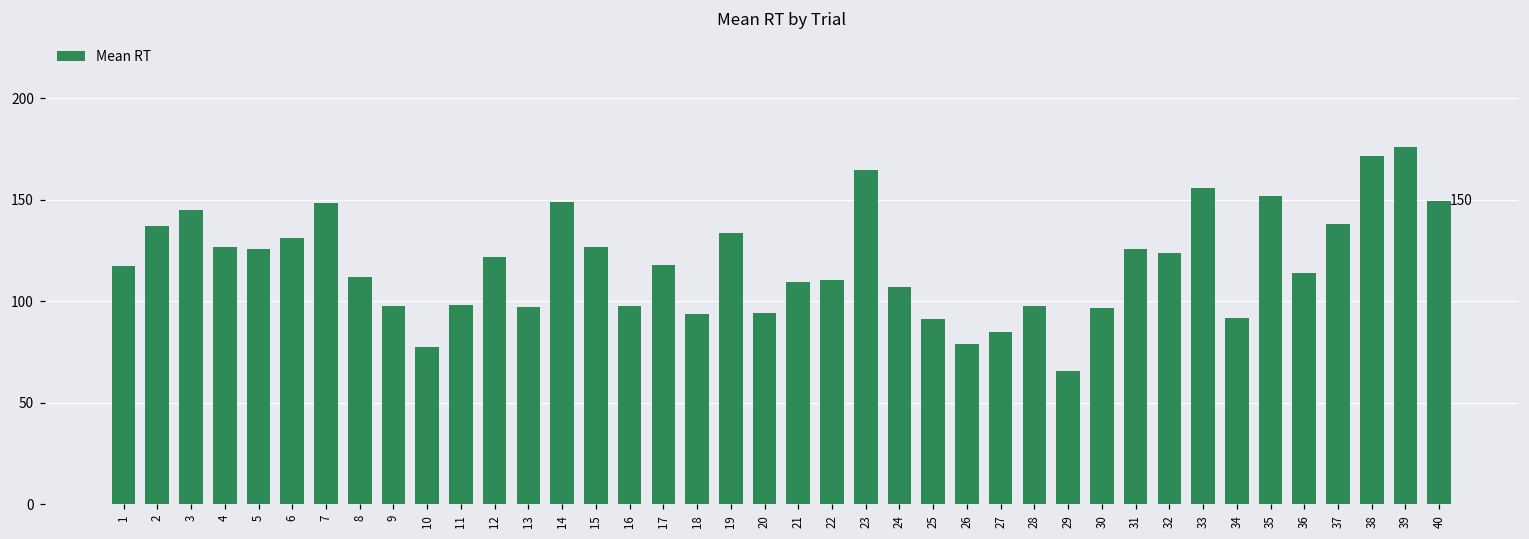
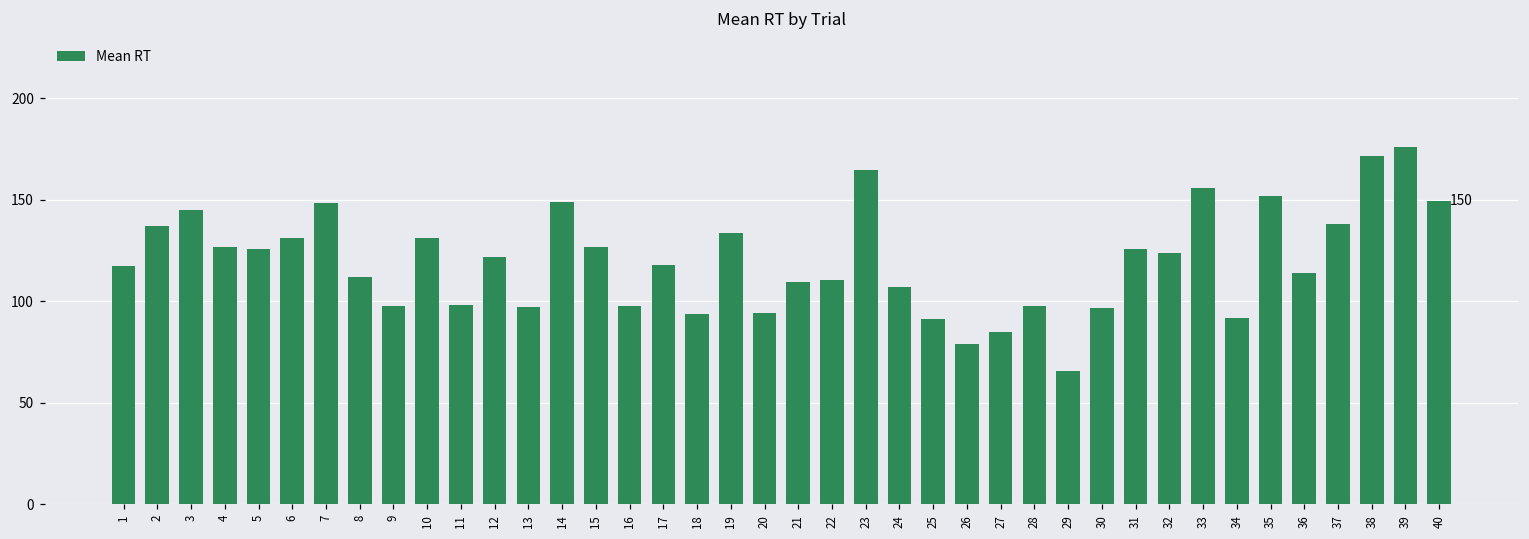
10: 78 -> 131
